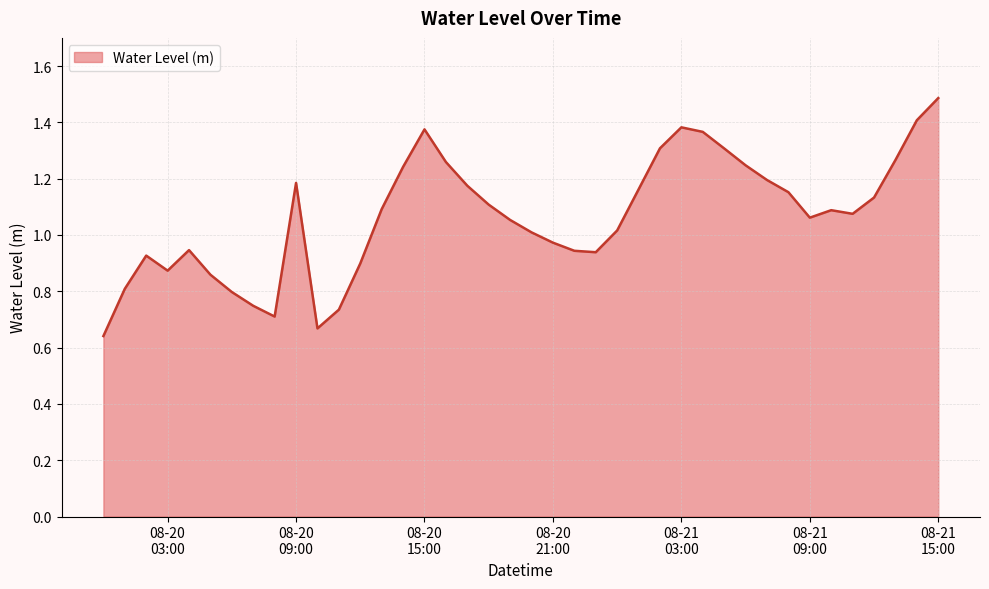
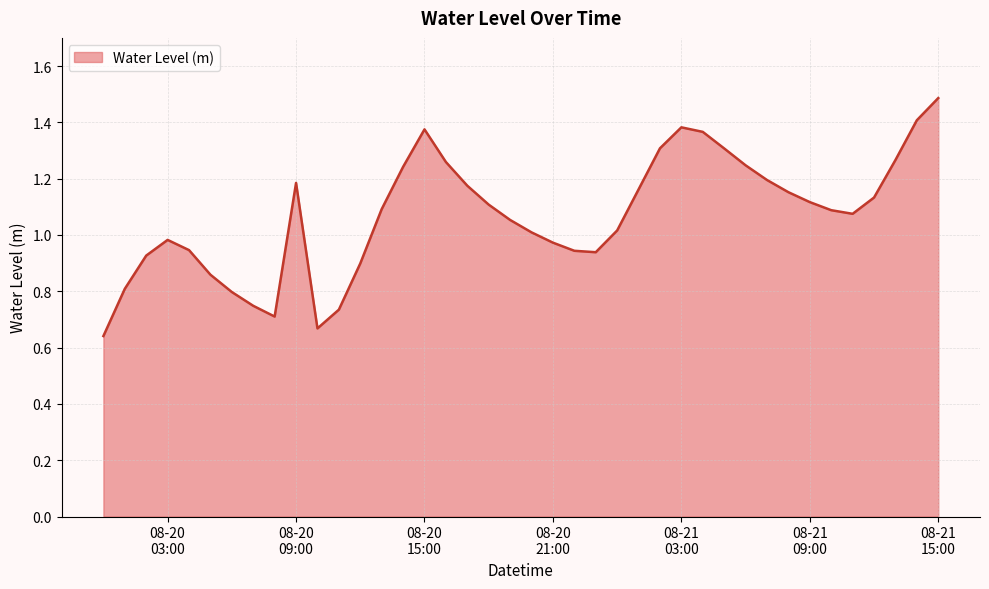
08-20 03:00: 0.87 -> 0.98
08-21 09:00: 1.06 -> 1.12
